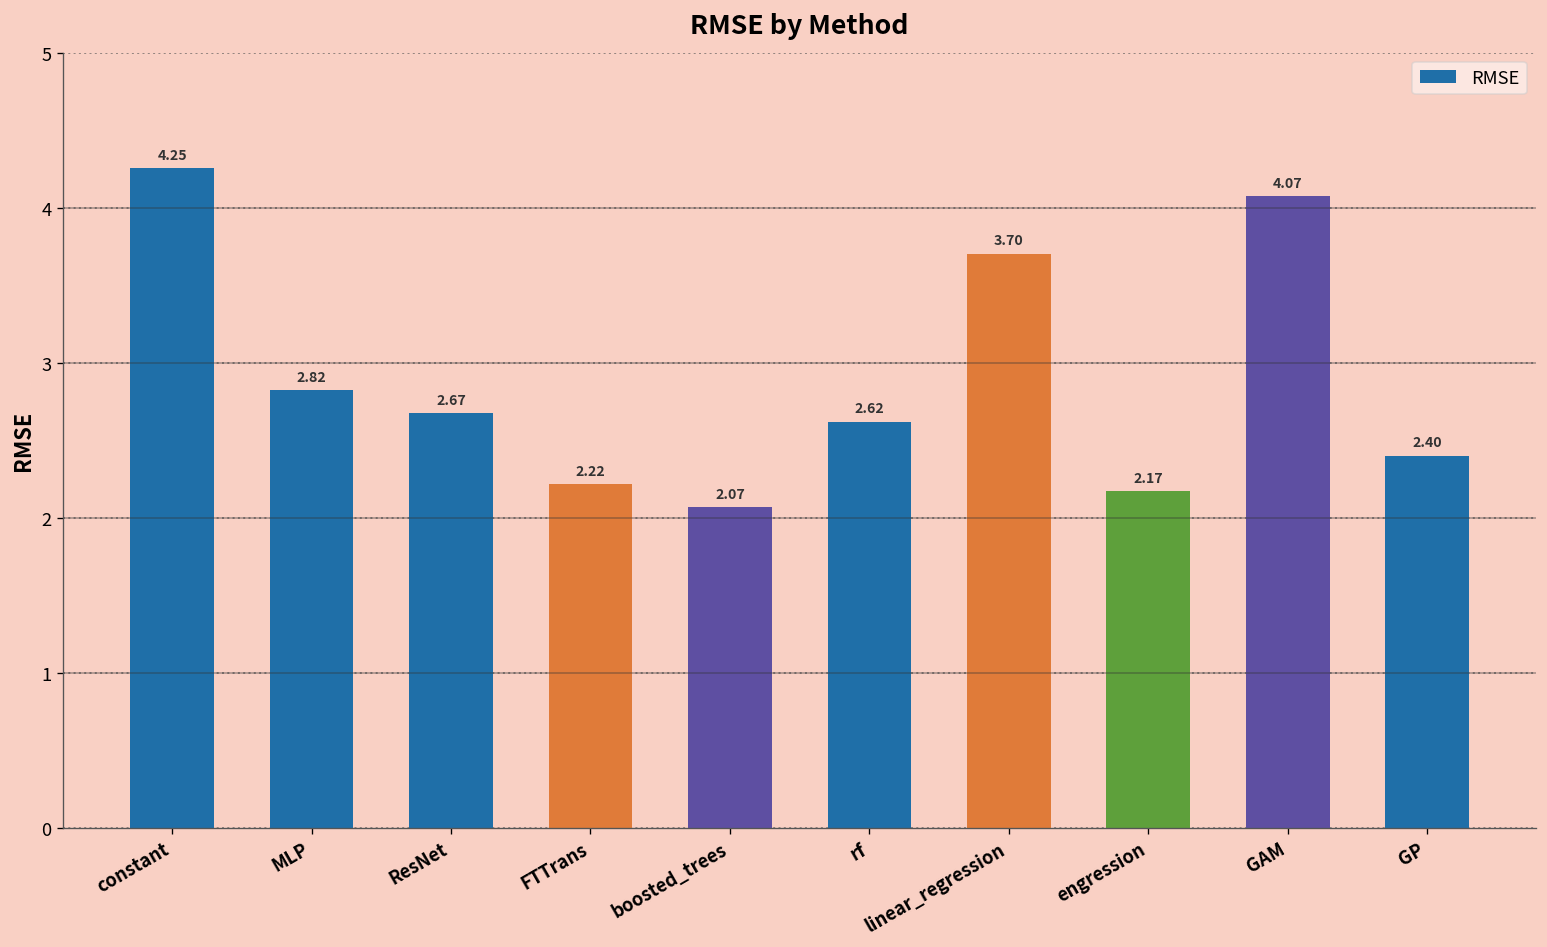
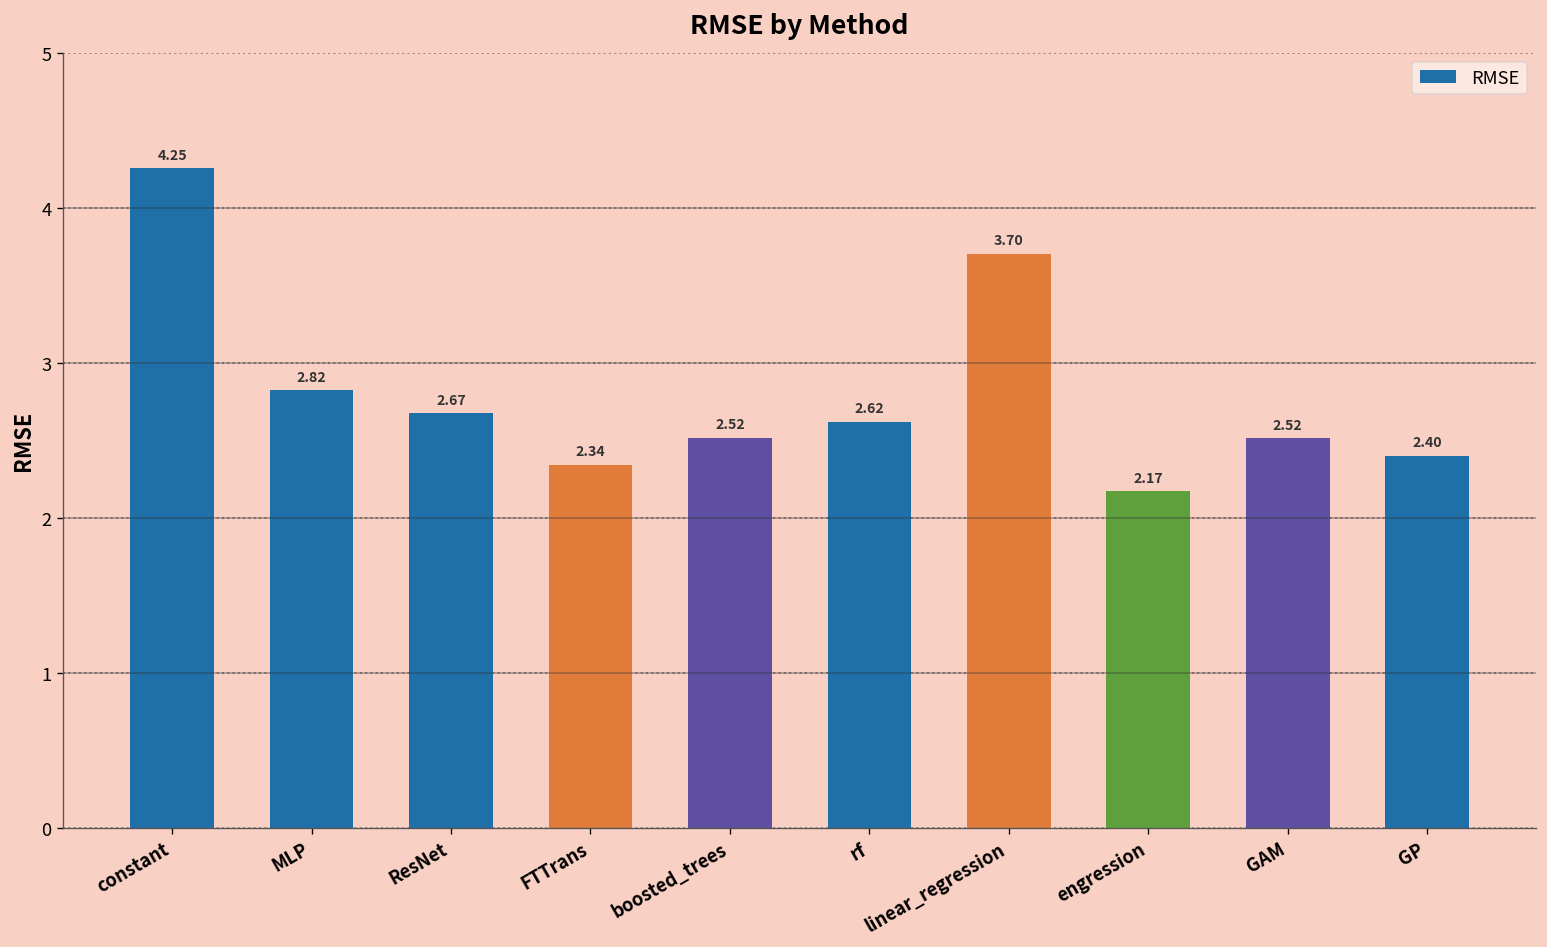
FTTrans: 2.22 -> 2.34
boosted_trees: 2.07 -> 2.52
GAM: 4.07 -> 2.52
